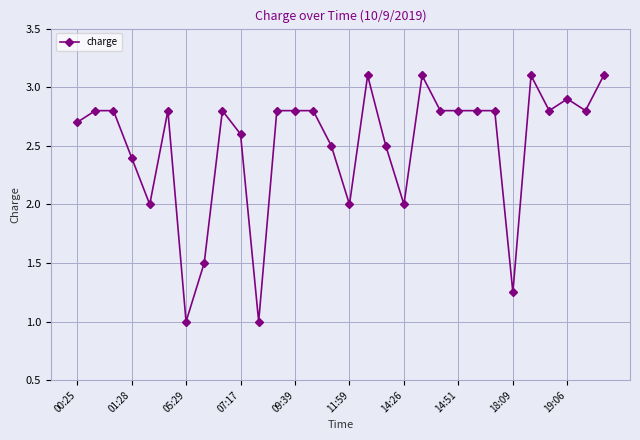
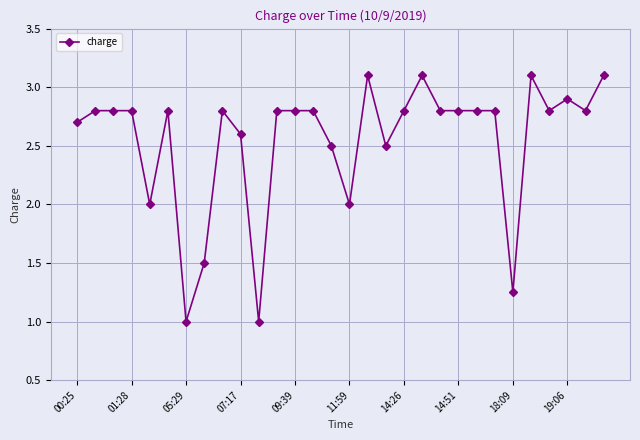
01:28: 2.4 -> 2.8
14:26: 2.0 -> 2.8
